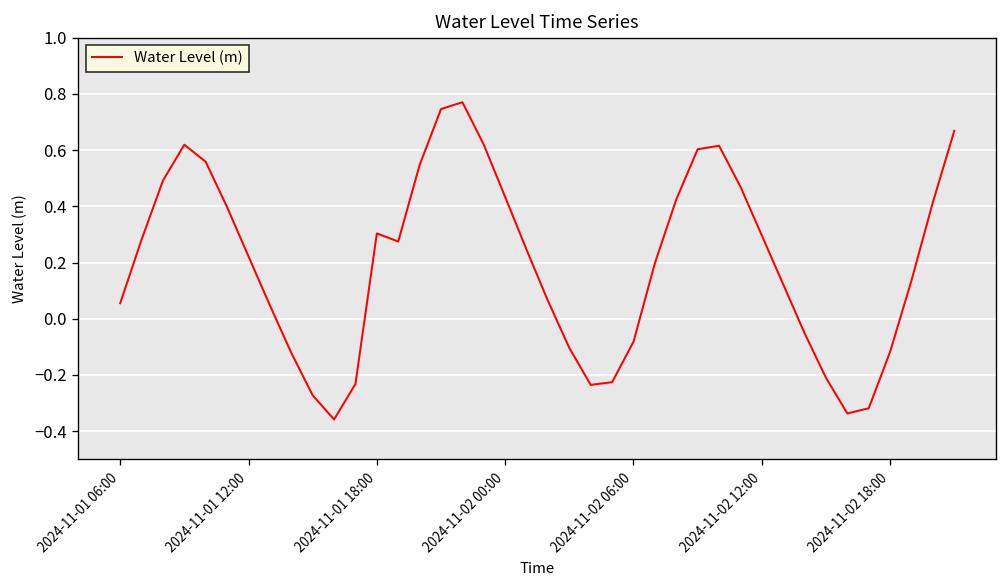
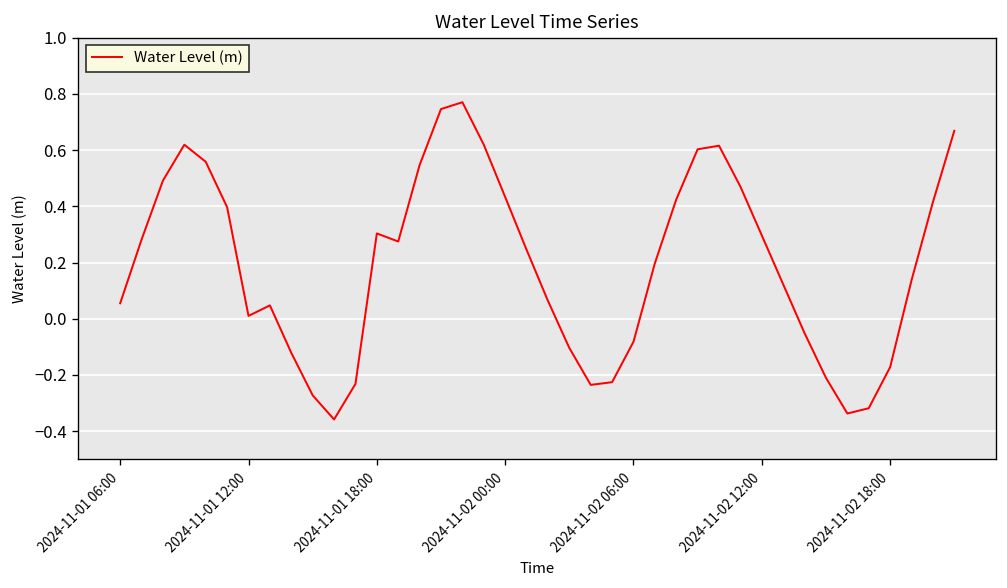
2024-11-01 12:00: 0.22 -> 0.01
2024-11-02 18:00: -0.12 -> -0.17
